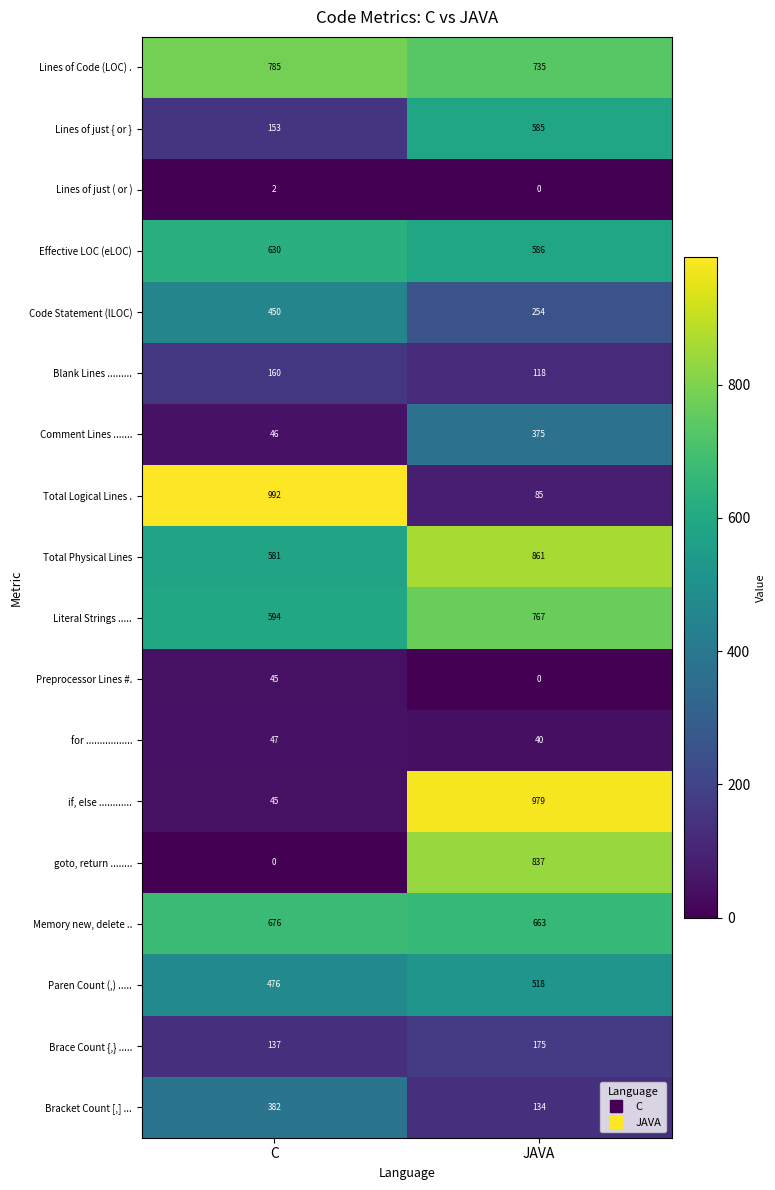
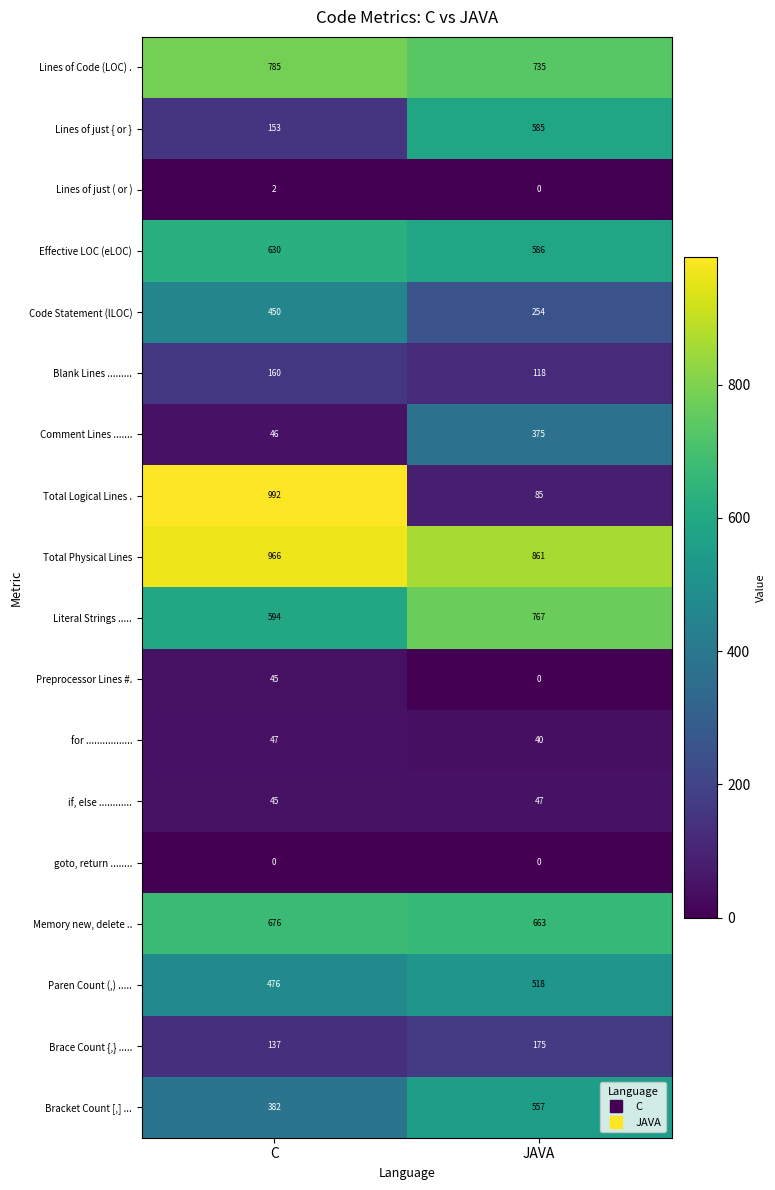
Total Physical Lines, C: 581 -> 966
if, else ............, JAVA: 979 -> 47
goto, return ........, JAVA: 837 -> 0
Bracket Count [,] ..., JAVA: 134 -> 557
